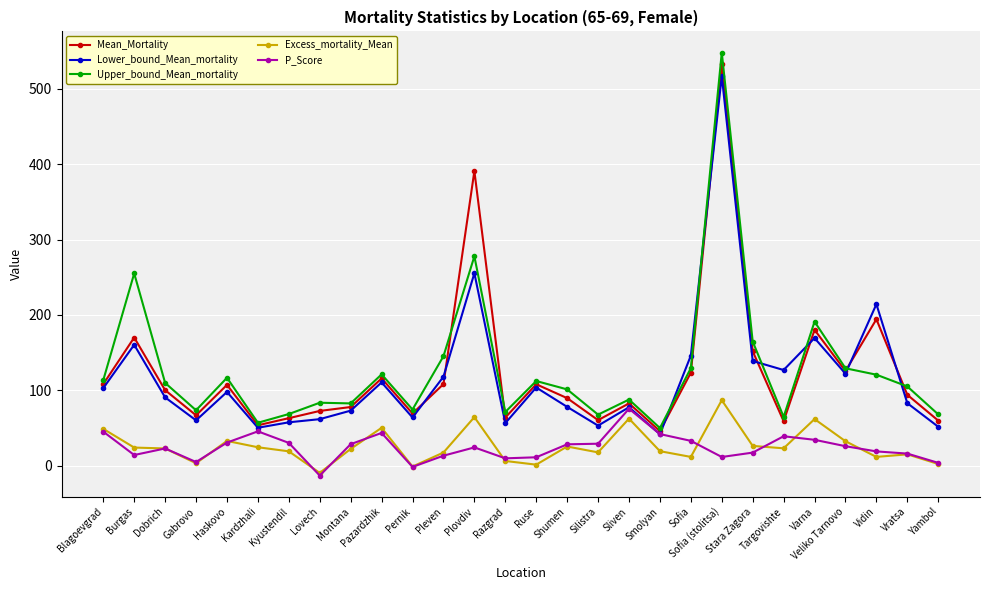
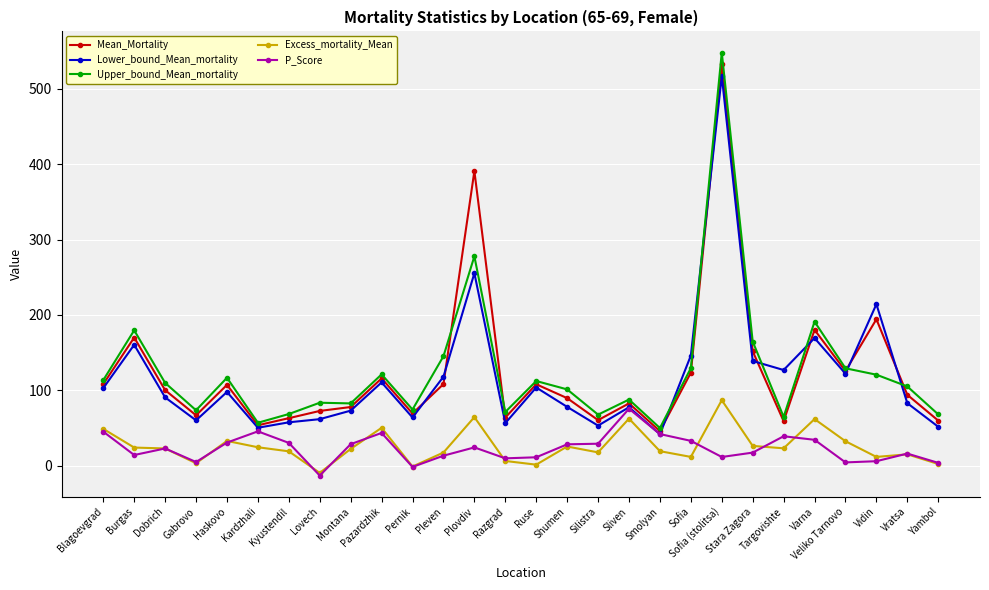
Upper_bound_Mean_mortality, Burgas: 260 -> 180
P_Score, Veliko Tarnovo: 30 -> 0
P_Score, Vidin: 20 -> 10
